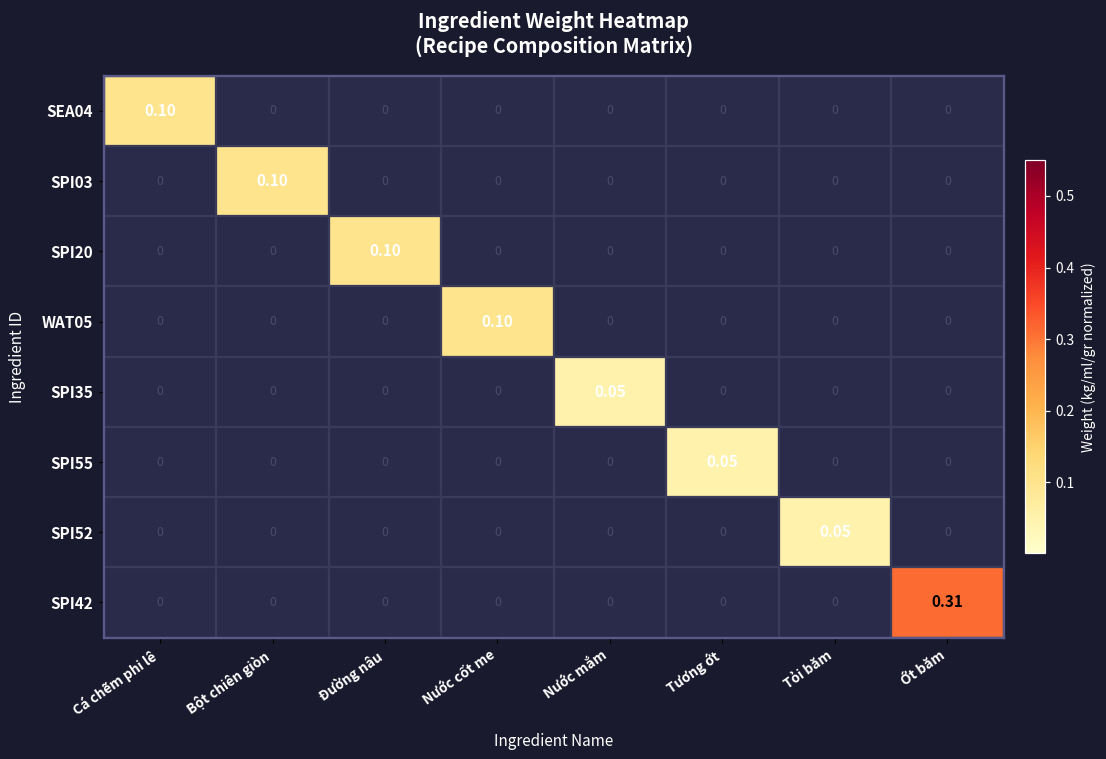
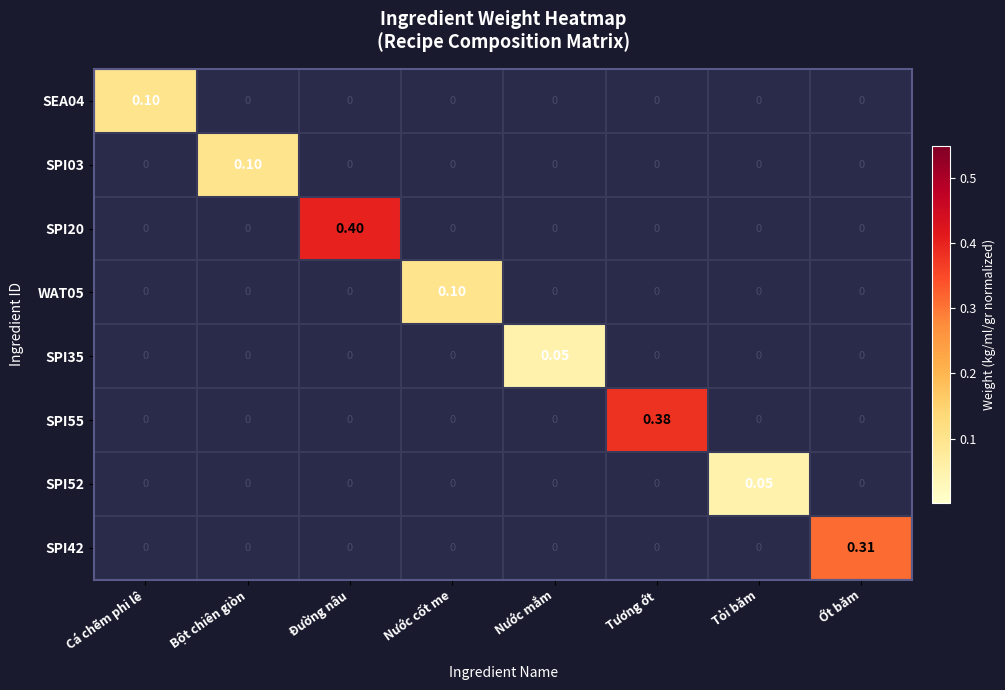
SPI20, Đường nâu: 0.10 -> 0.40
SPI55, Tương ớt: 0.05 -> 0.38
